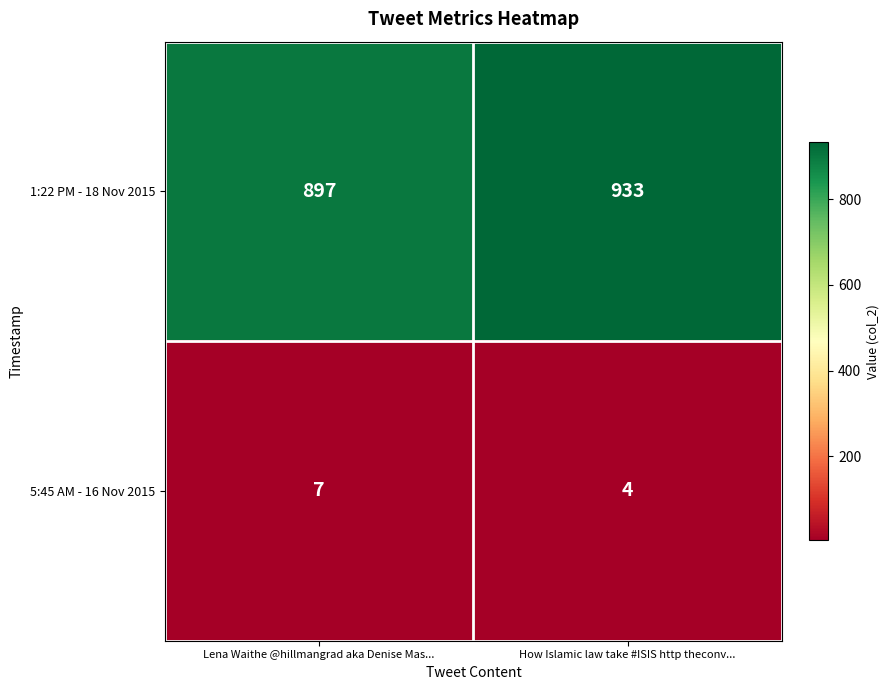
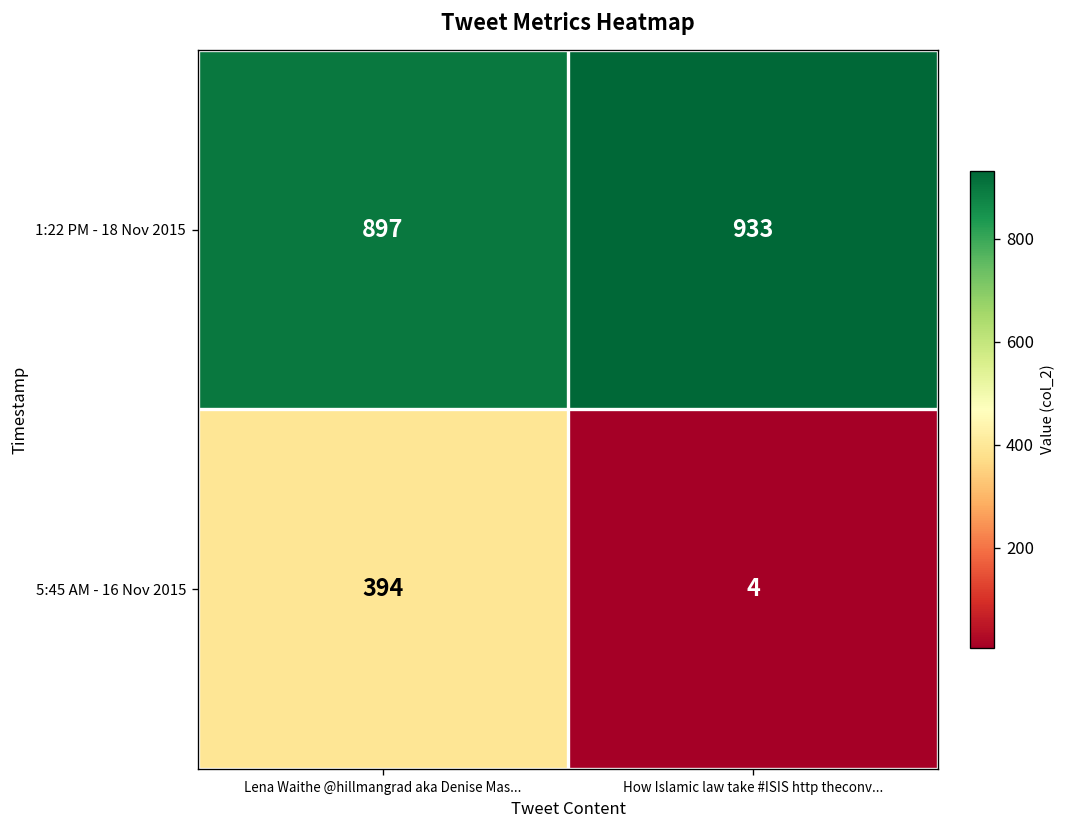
5:45 AM - 16 Nov 2015, Lena Waithe @hillmangrad aka Denise Mas...: 7 -> 394
